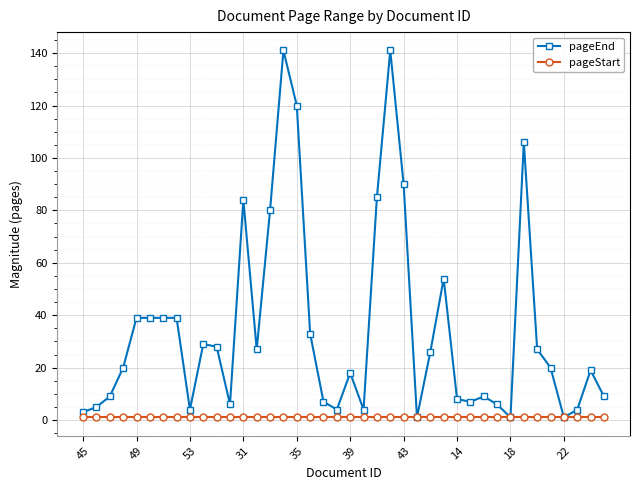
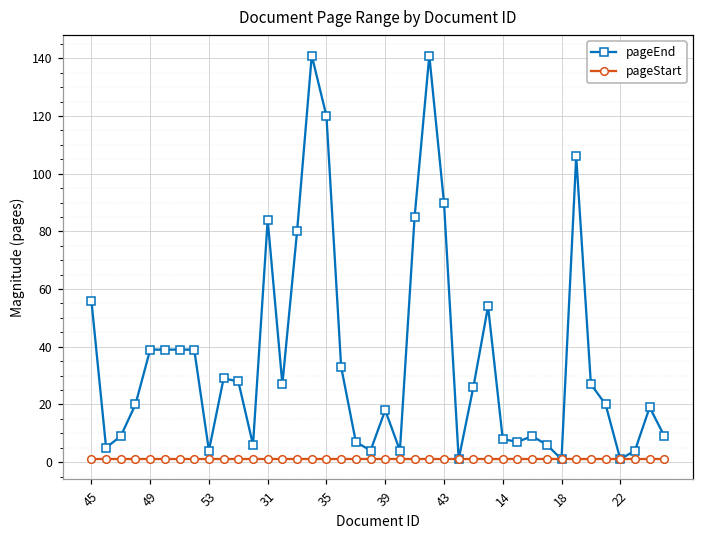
pageEnd, 45: 3 -> 56
